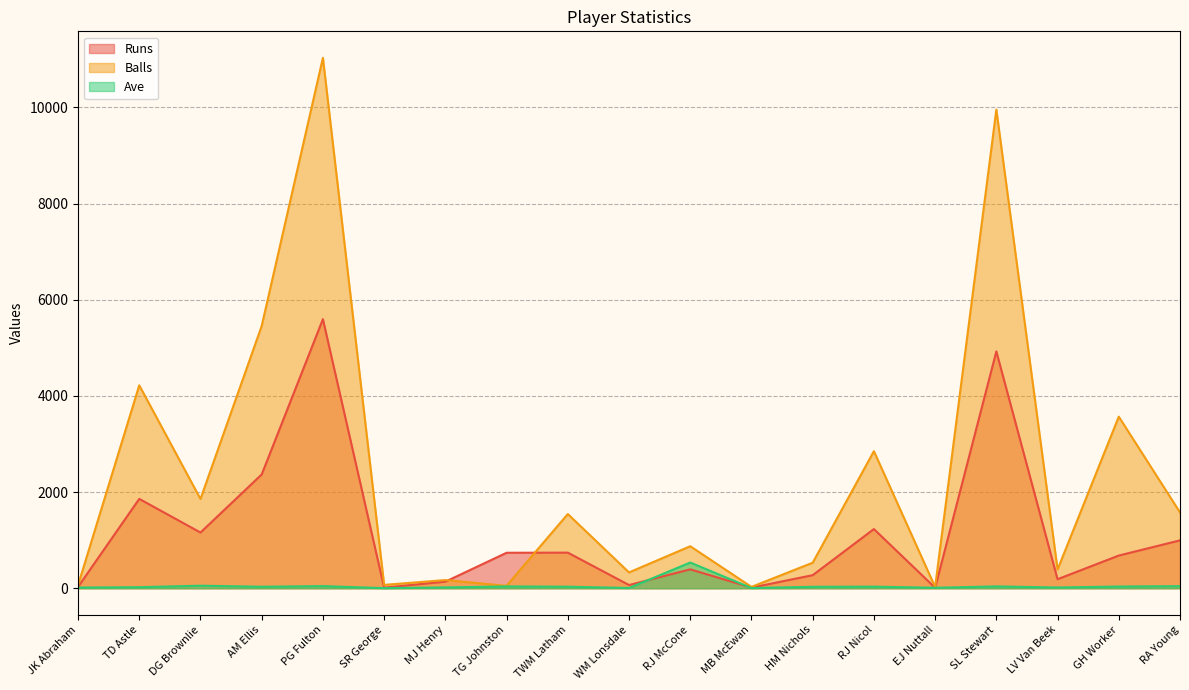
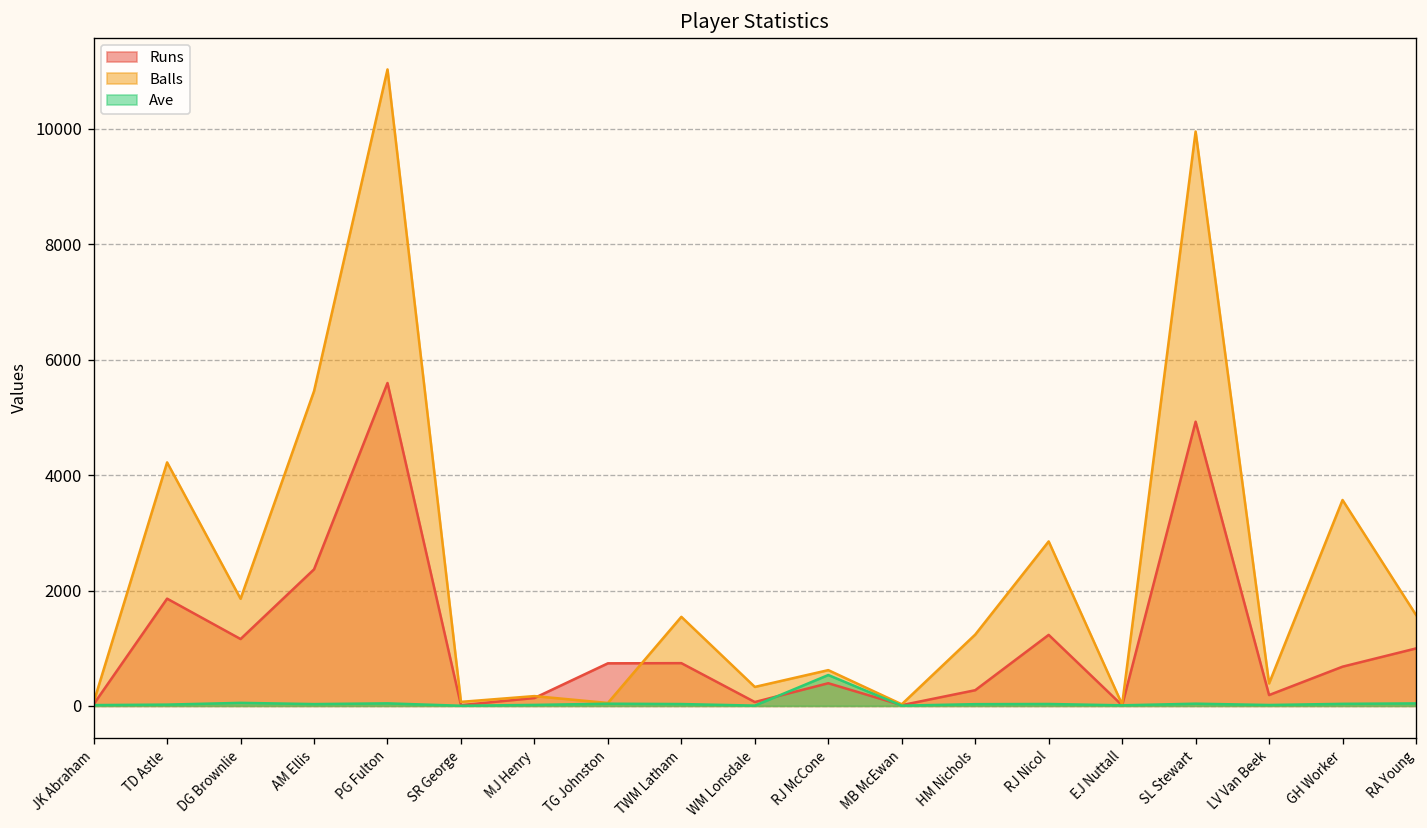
Balls, RJ McCone: 900 -> 600
Balls, HM Nichols: 500 -> 1200
